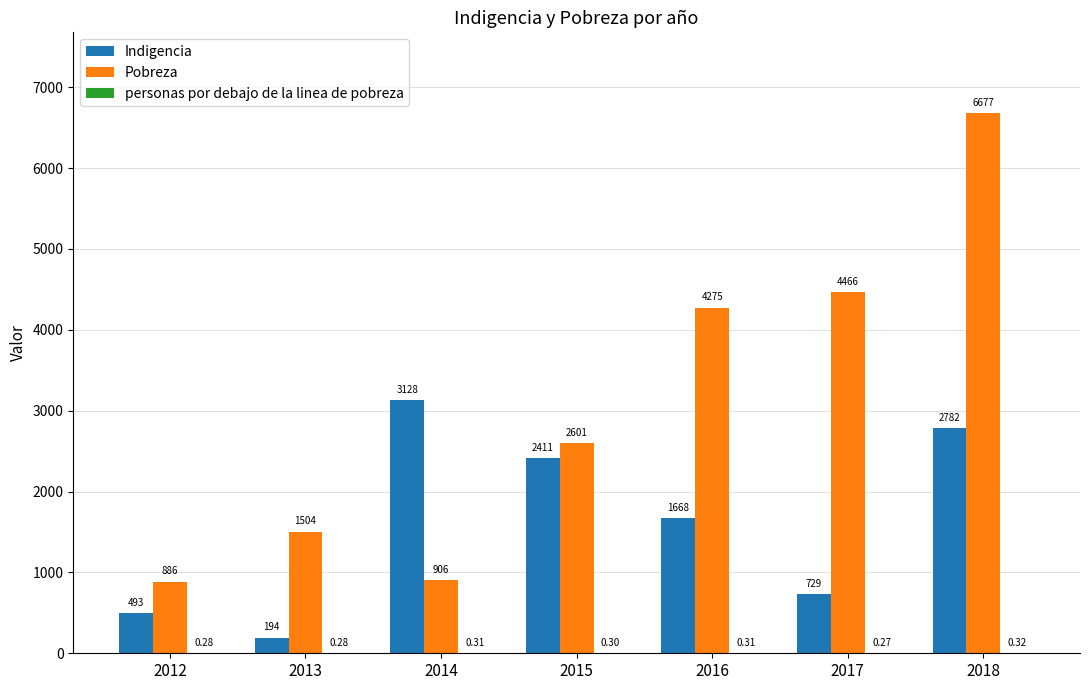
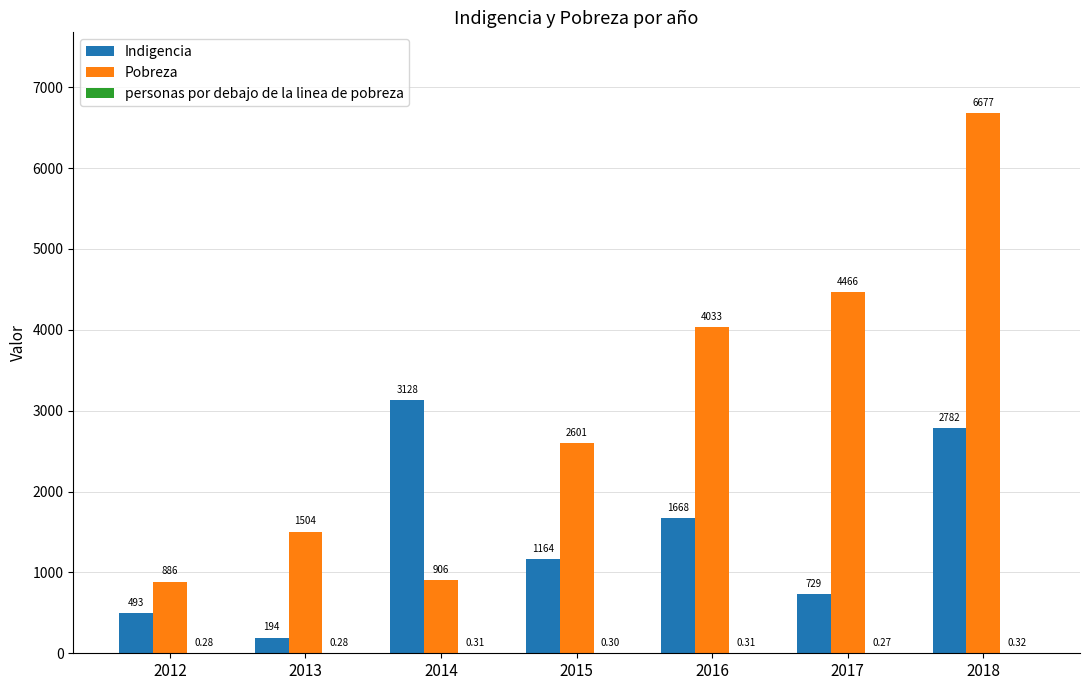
Indigencia, 2015: 2411 -> 1164
Pobreza, 2016: 4275 -> 4033
